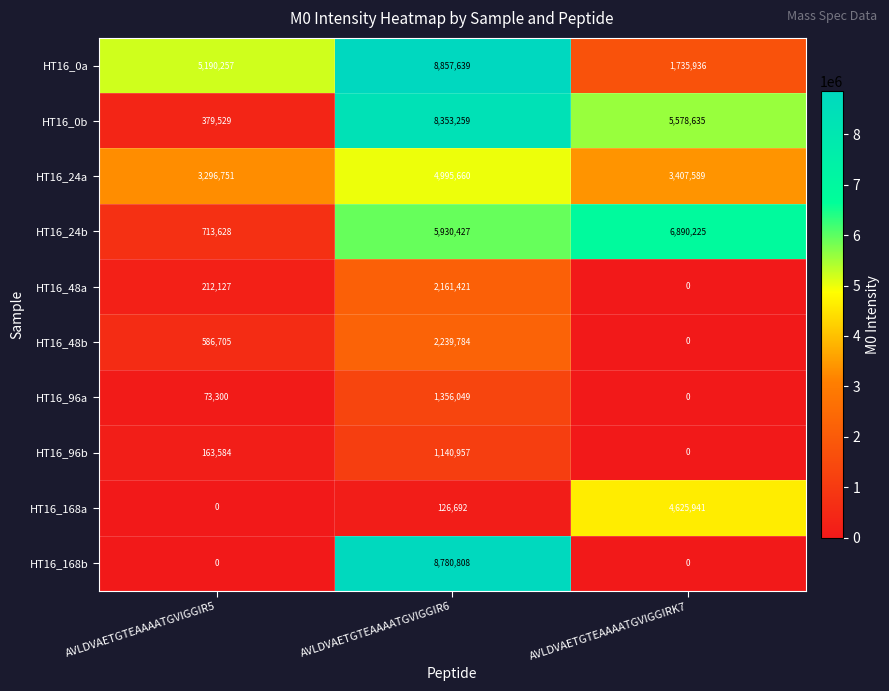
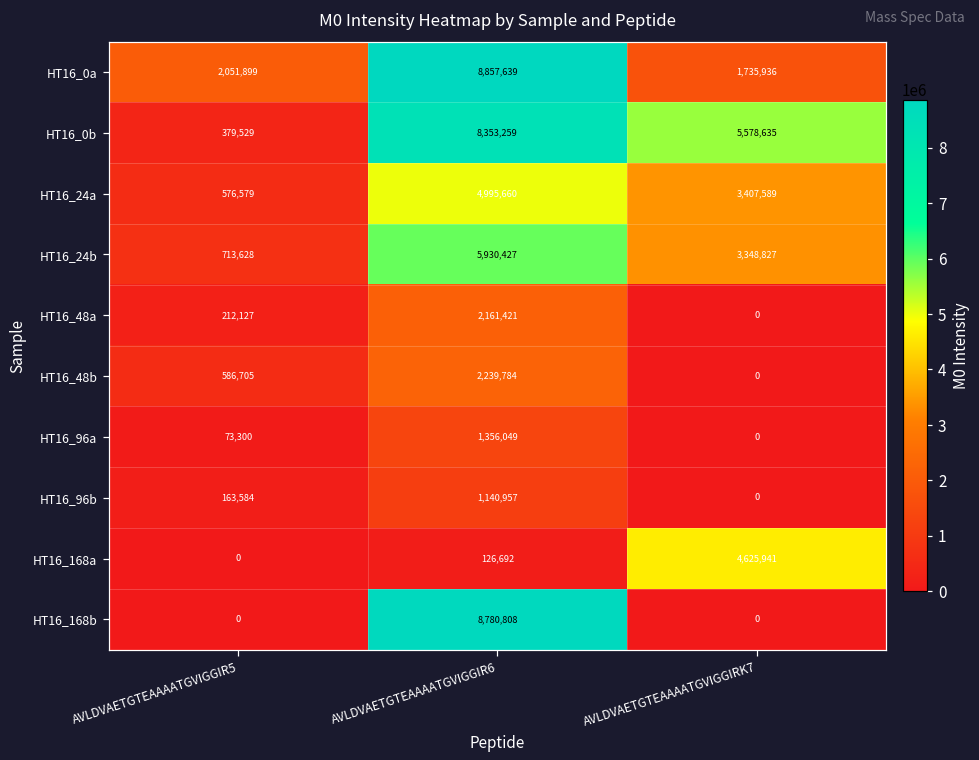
HT16_0a, AVLDVAETGTEAAAATGVIGGIR5: 5,190,257 -> 2,051,899
HT16_24a, AVLDVAETGTEAAAATGVIGGIR5: 3,296,751 -> 576,579
HT16_24b, AVLDVAETGTEAAAATGVIGGIRK7: 6,890,225 -> 3,348,827
